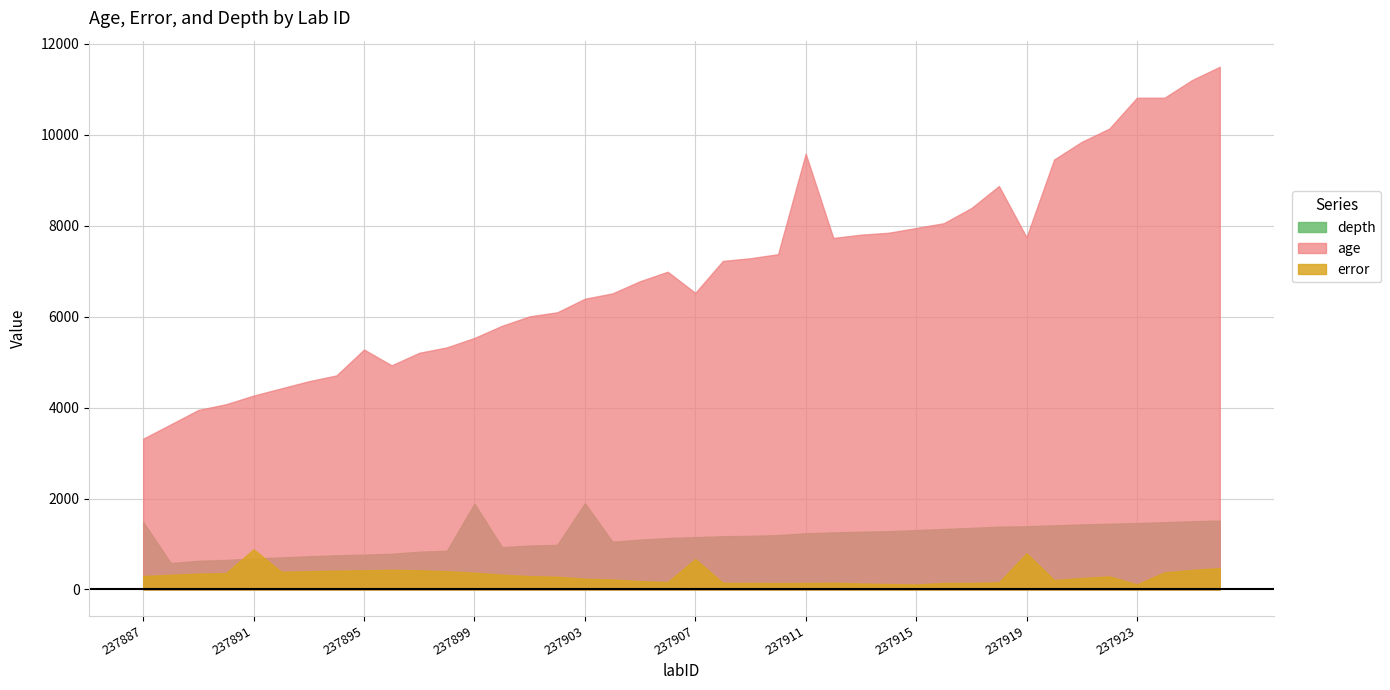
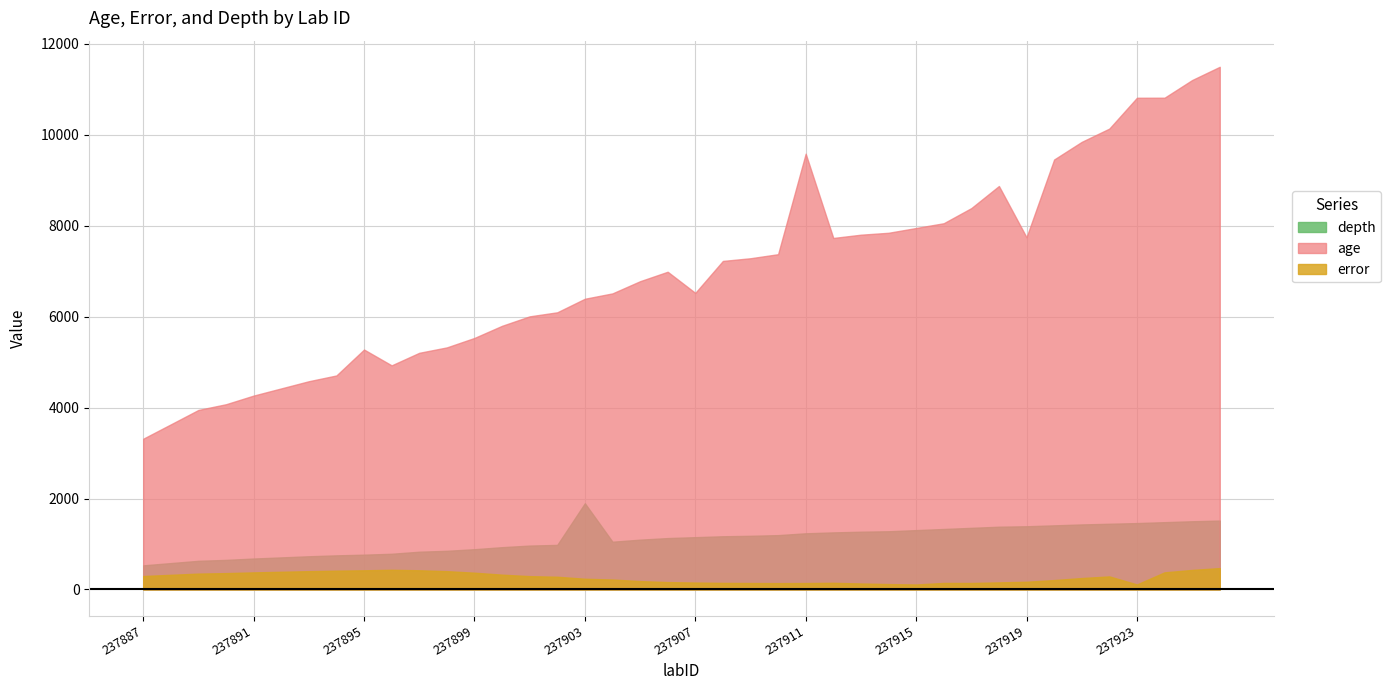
depth, 237887: 1500 -> 500
error, 237891: 900 -> 400
depth, 237899: 1900 -> 900
error, 237907: 700 -> 200
error, 237919: 800 -> 200
